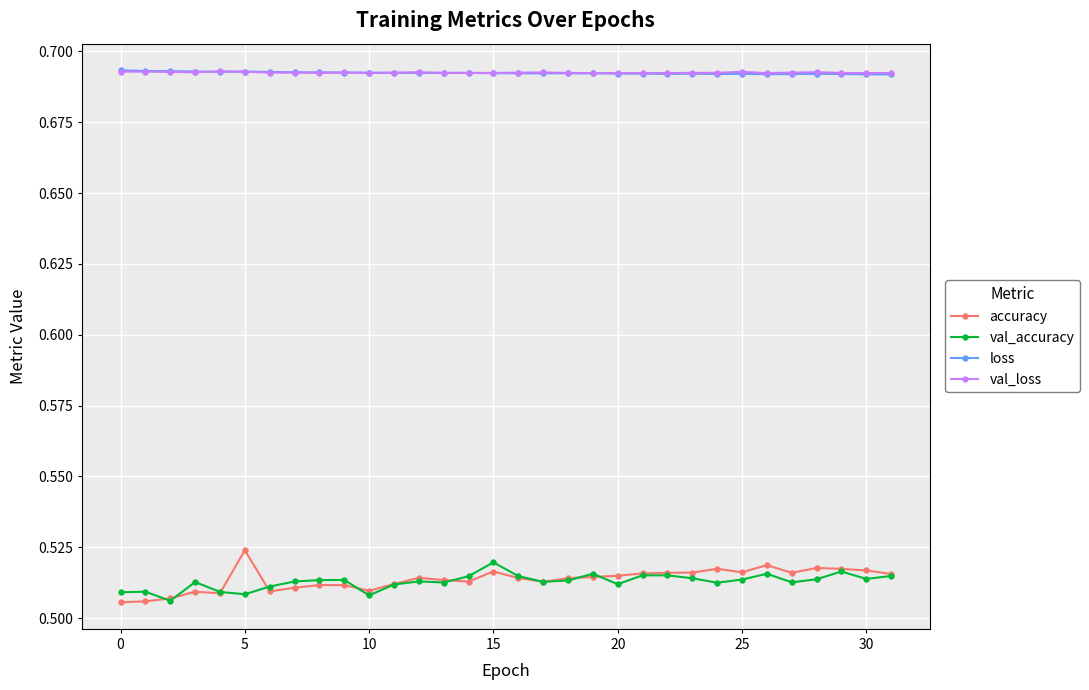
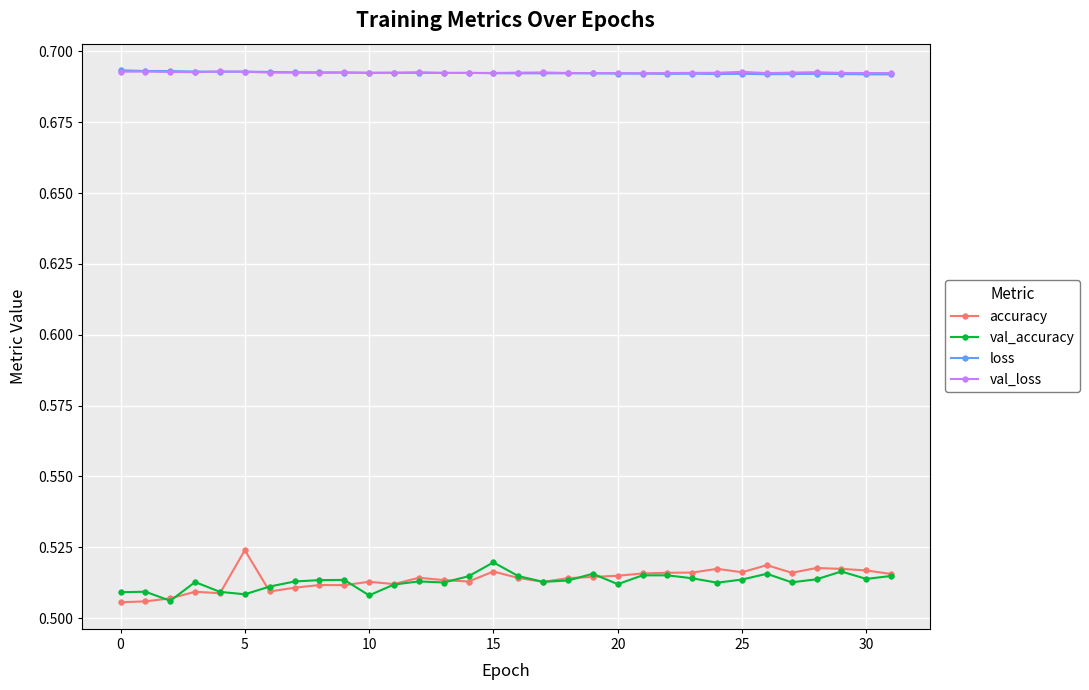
accuracy, 10: 0.510 -> 0.513
